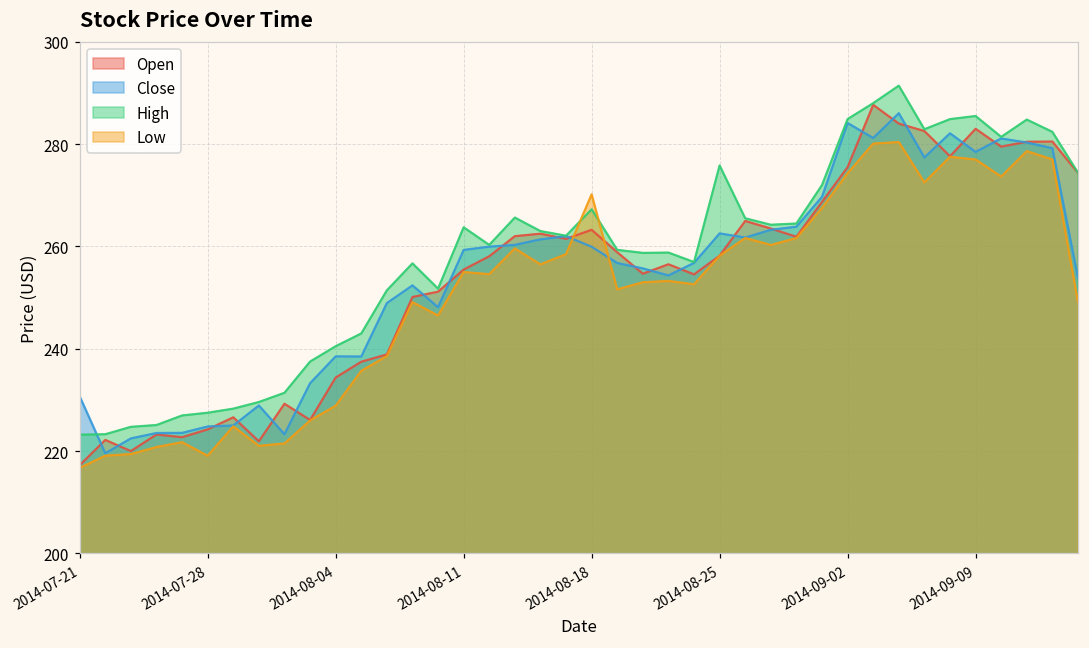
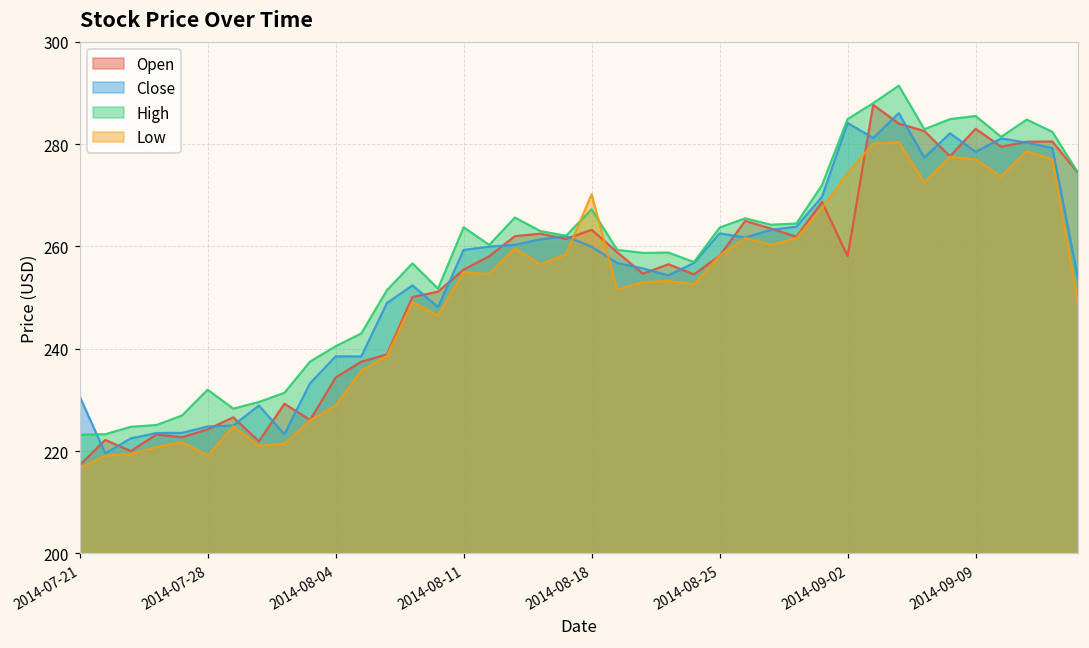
High, 2014-07-28: 228 -> 232
High, 2014-08-25: 276 -> 264
Open, 2014-09-02: 276 -> 258
